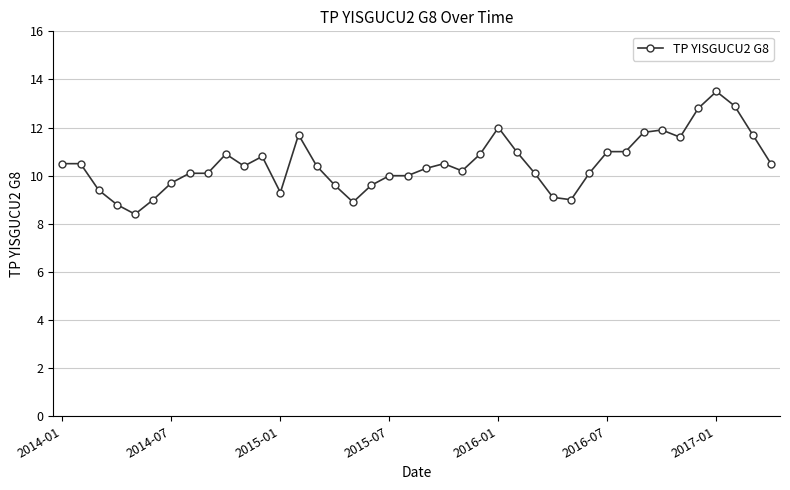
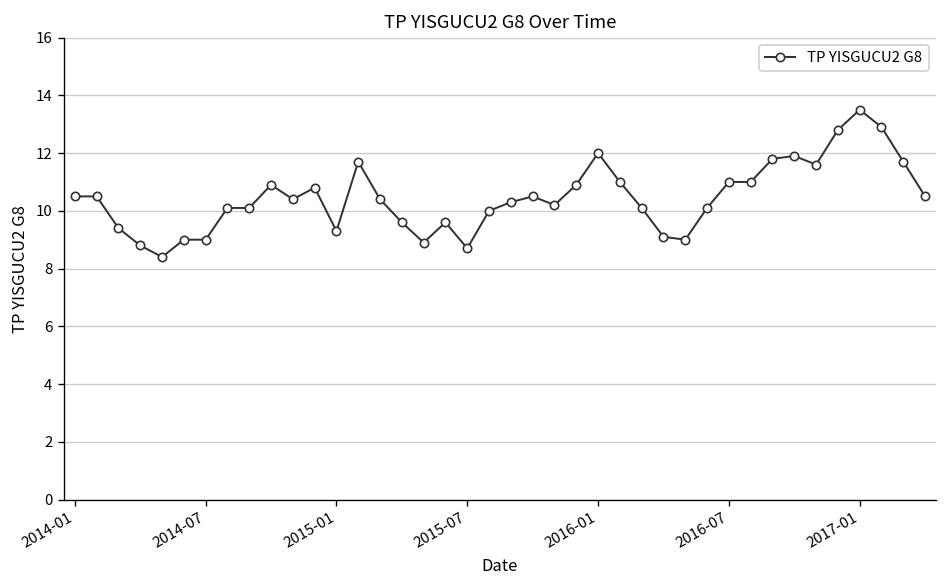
2014-07: 9.7 -> 9.0
2015-07: 10.0 -> 8.7
